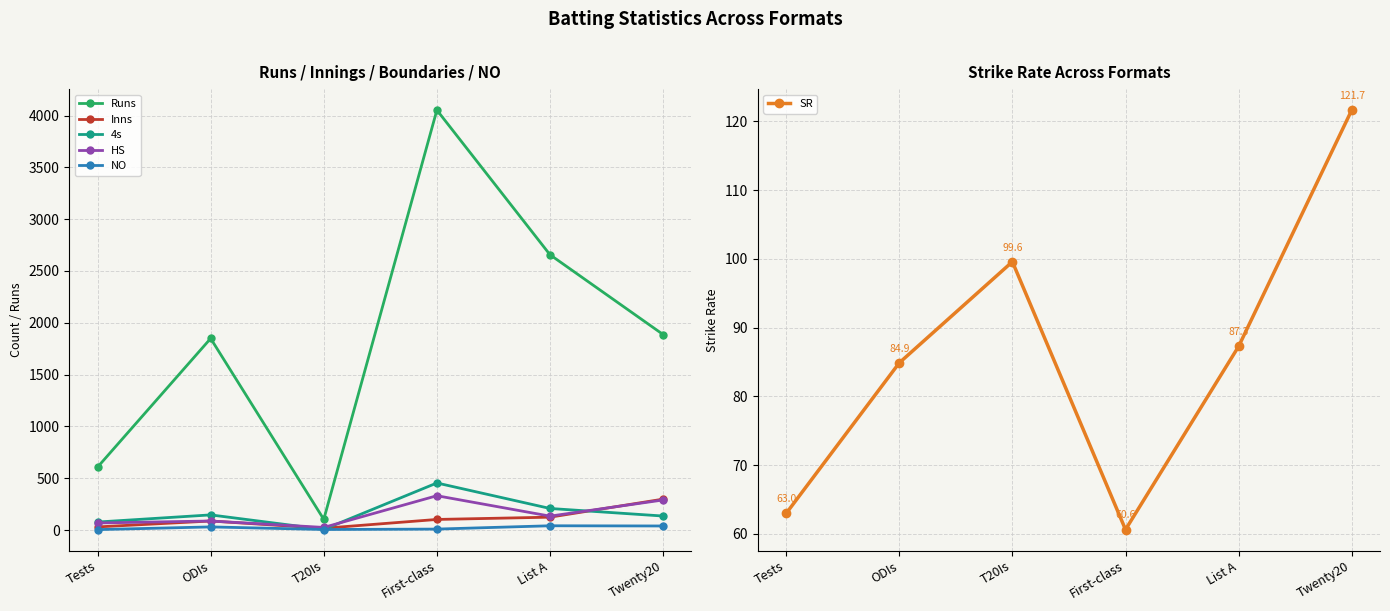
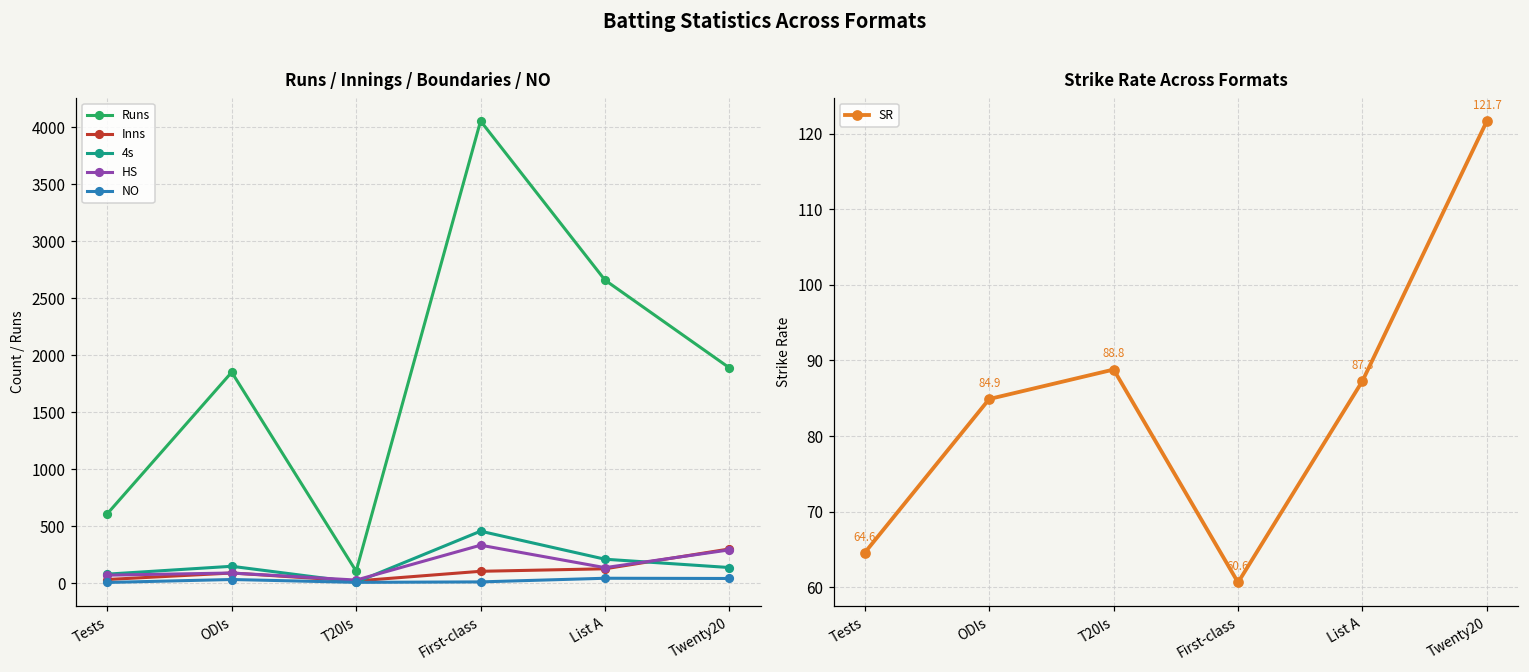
Strike Rate Across Formats, Tests: 63.0 -> 64.6
Strike Rate Across Formats, T20Is: 99.6 -> 88.8
